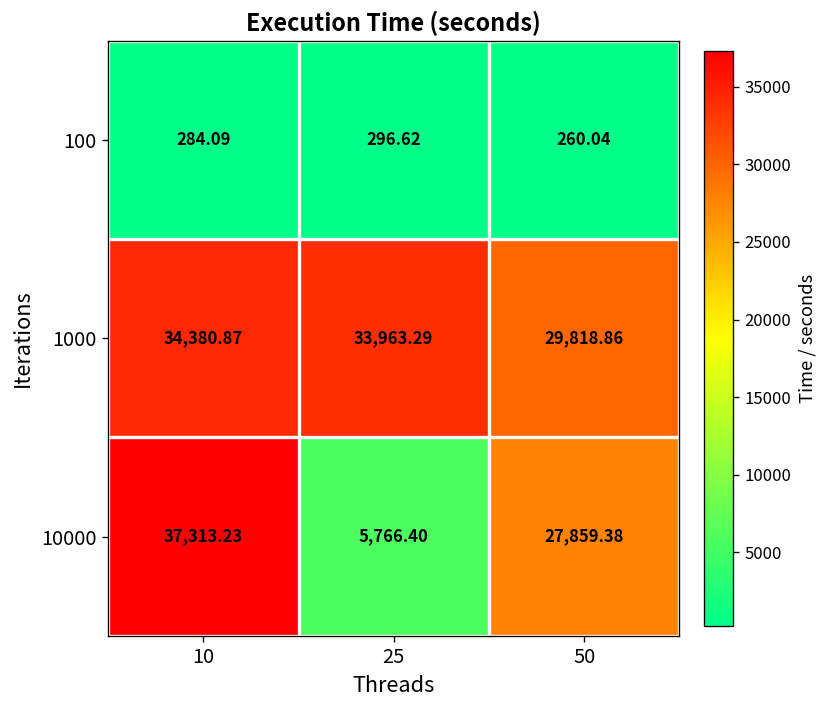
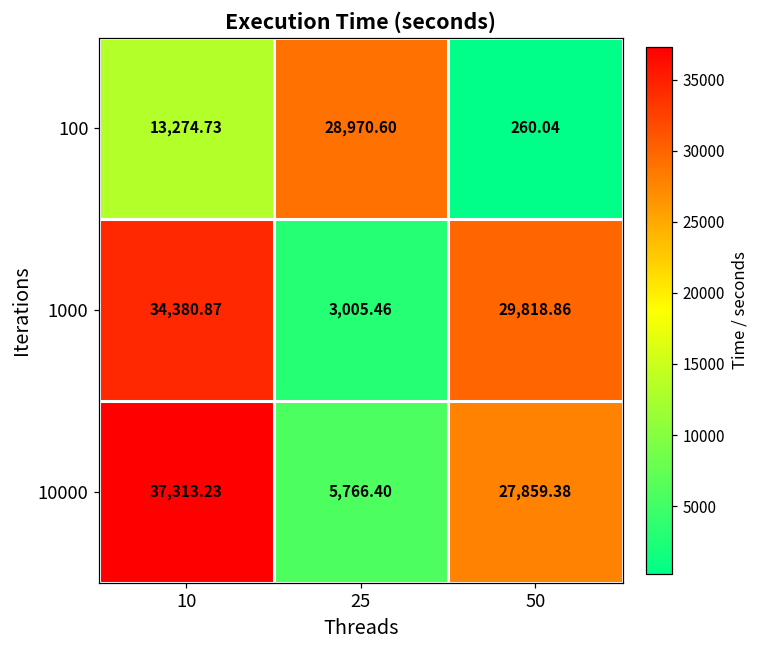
100, 10: 284.09 -> 13,274.73
100, 25: 296.62 -> 28,970.60
1000, 25: 33,963.29 -> 3,005.46
